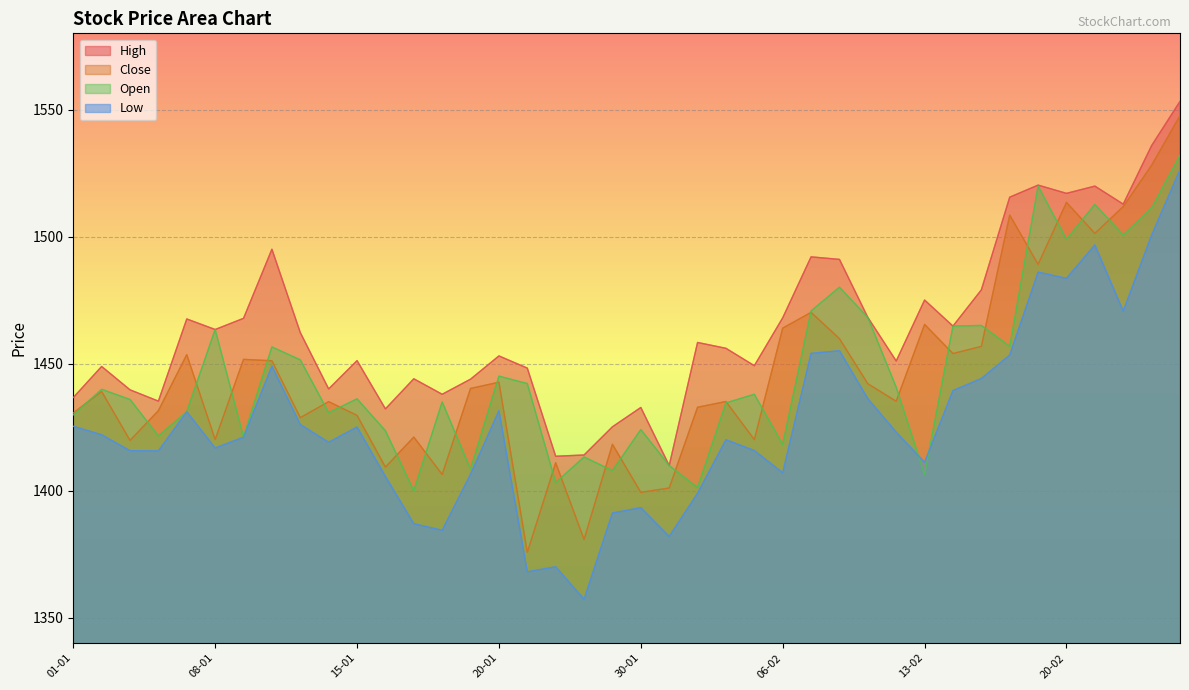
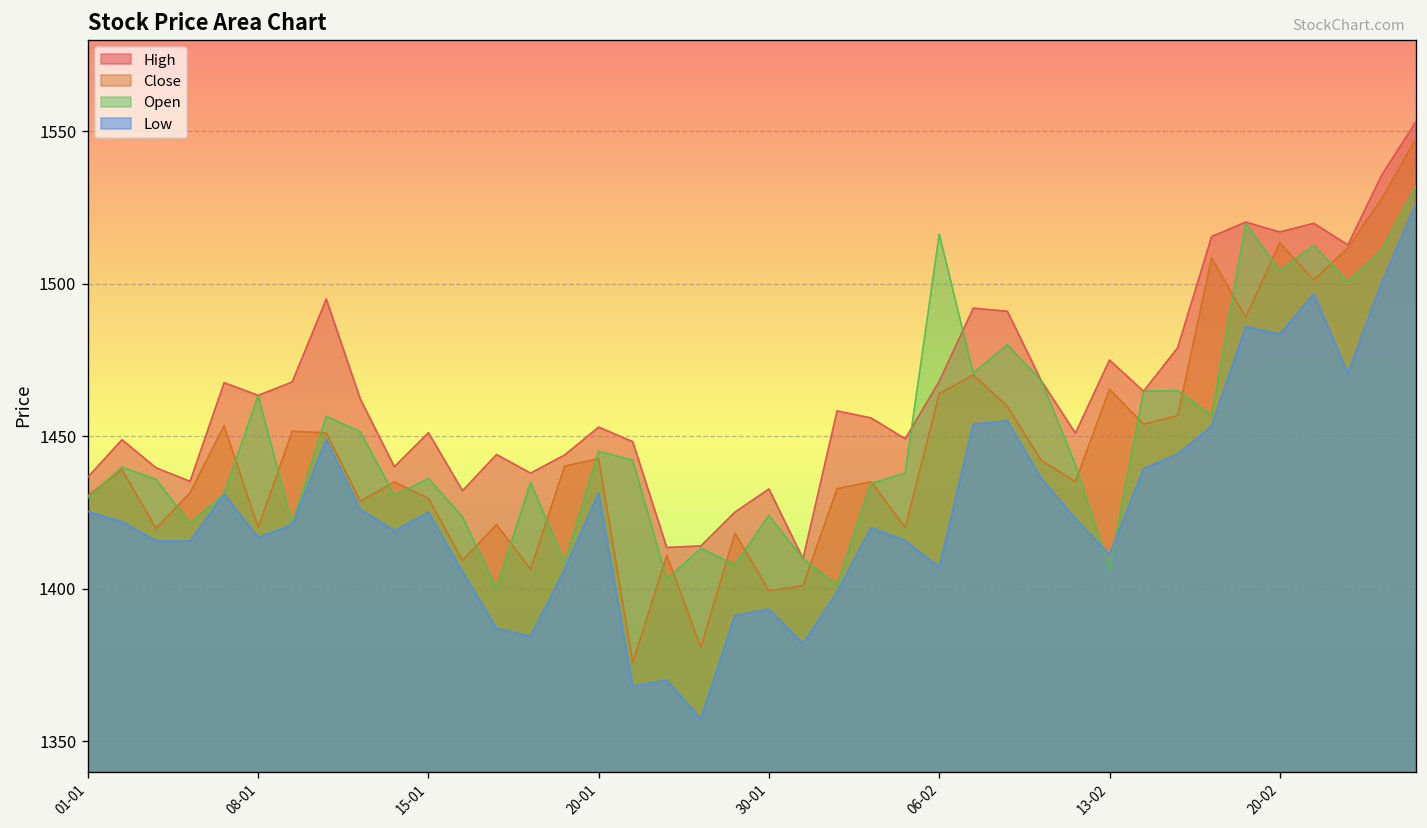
Open, 06-02: 1418 -> 1516
Open, 20-02: 1499 -> 1504
